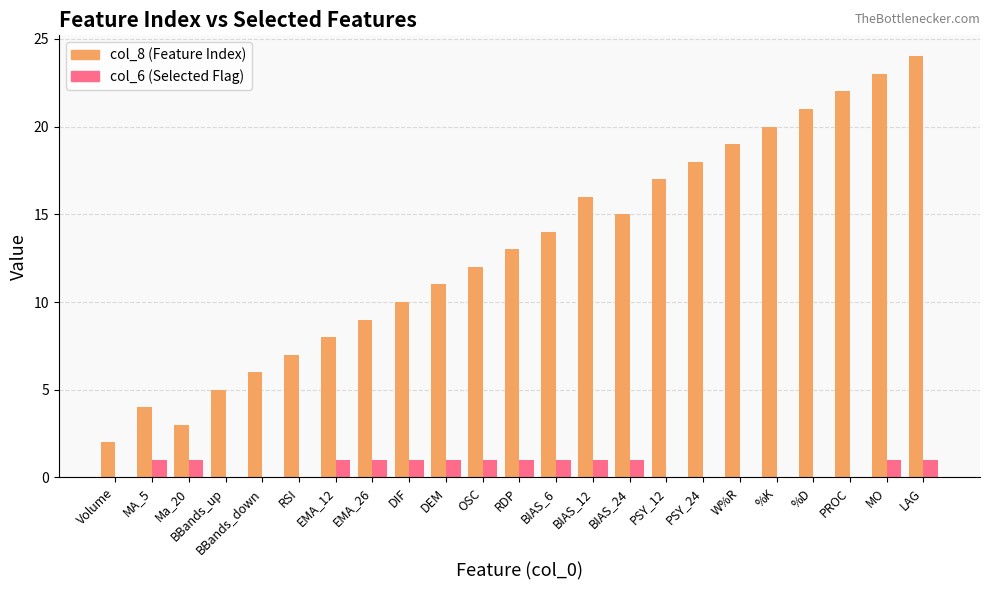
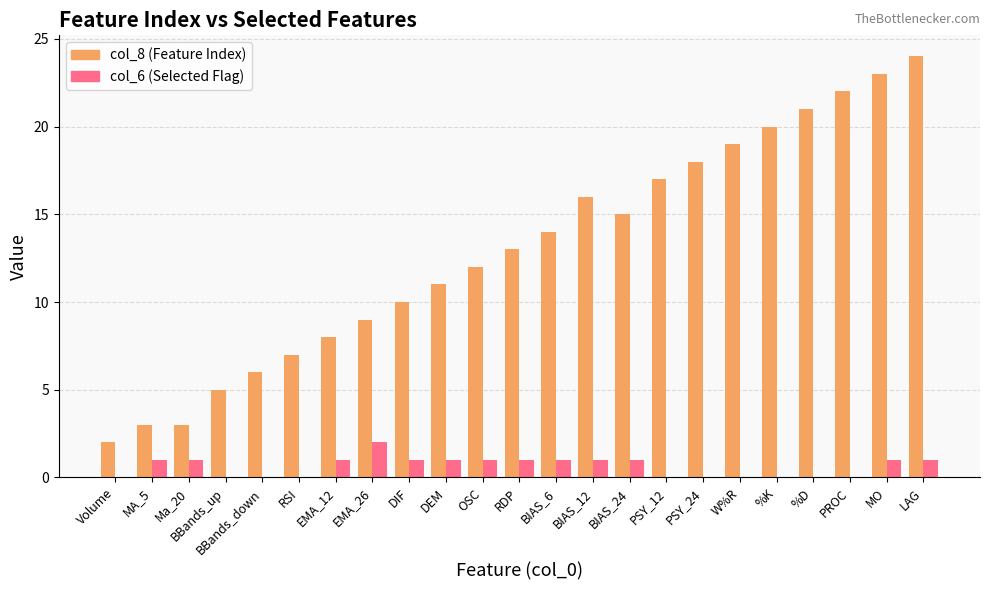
col_8 (Feature Index), MA_5: 4 -> 3
col_6 (Selected Flag), EMA_26: 1 -> 2
